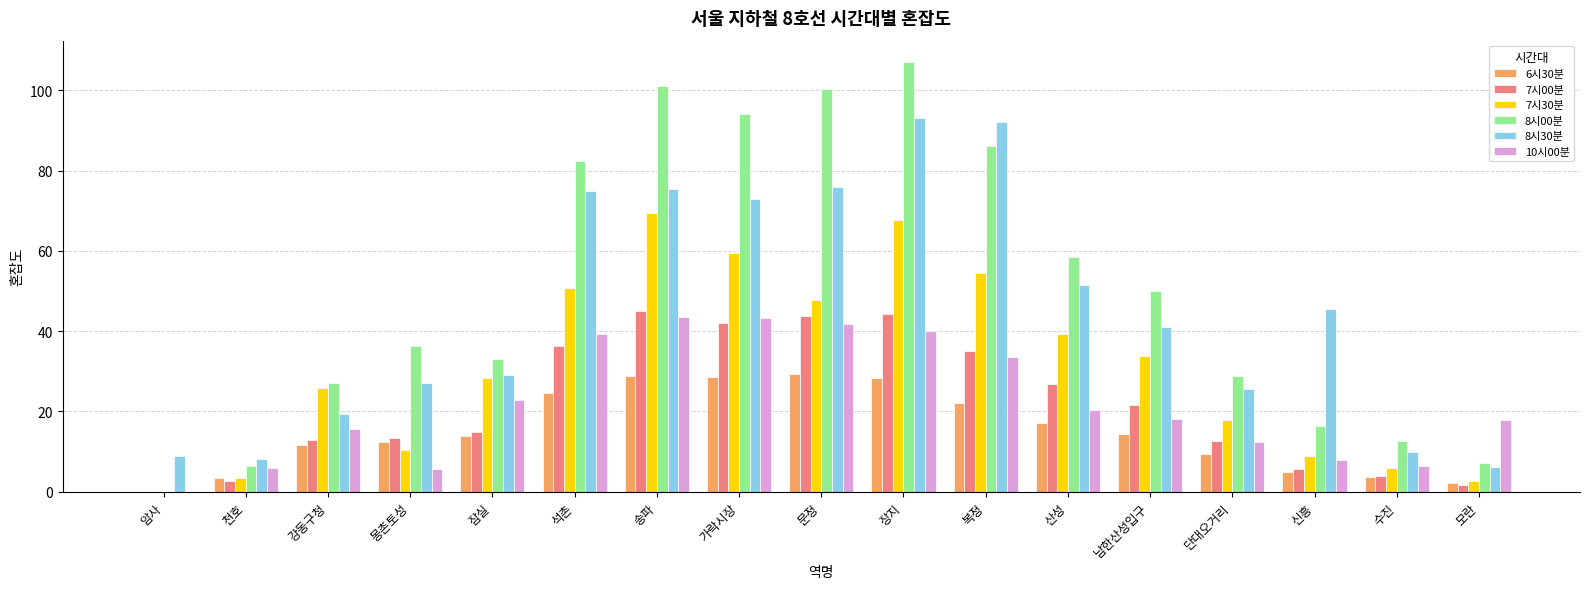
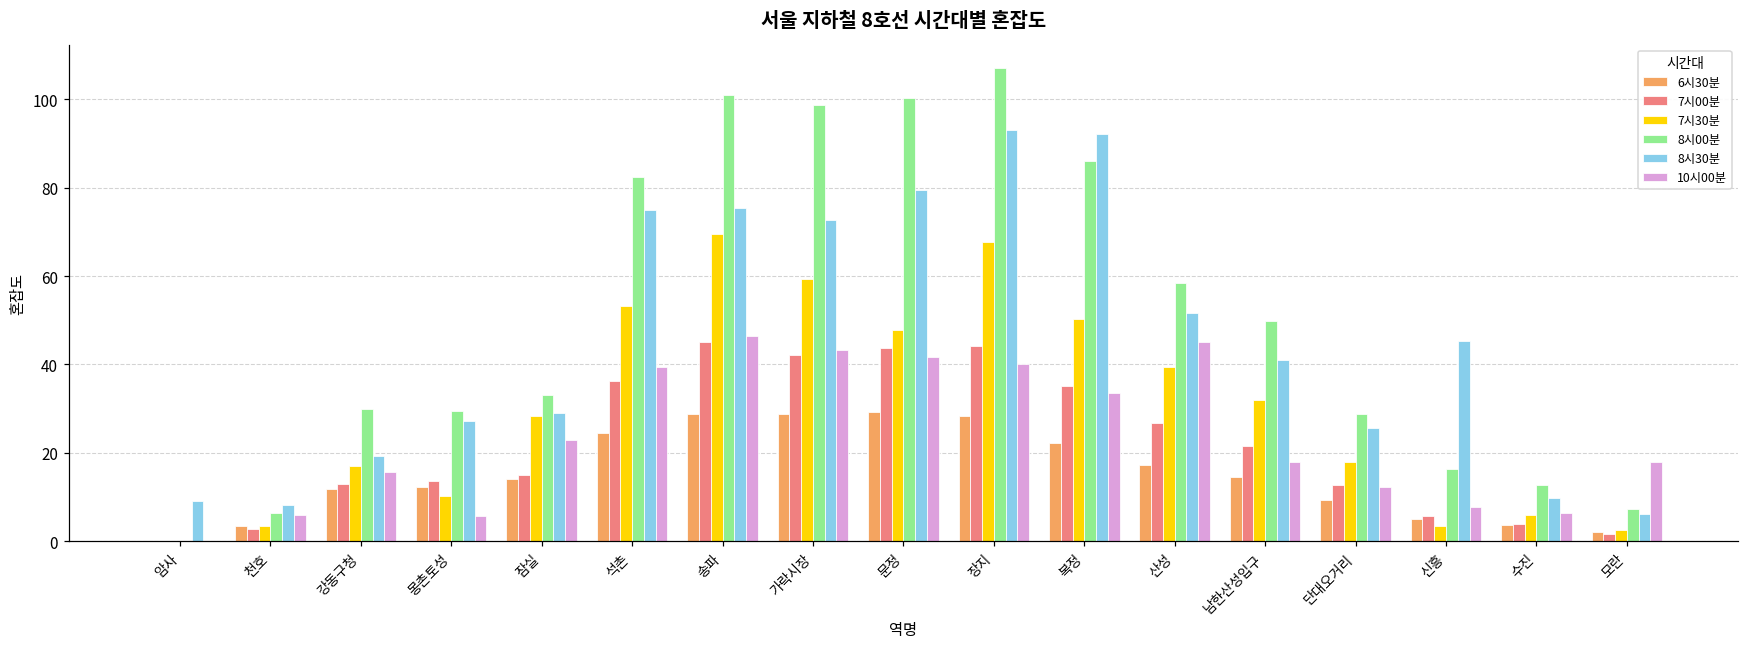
7시30분, 강동구청: 26 -> 17
8시00분, 강동구청: 27 -> 30
8시00분, 몽촌토성: 36 -> 29
7시30분, 석촌: 51 -> 53
10시00분, 송파: 44 -> 46
8시00분, 가락시장: 94 -> 99
8시30분, 문정: 76 -> 79
7시30분, 복정: 55 -> 50
10시00분, 산성: 20 -> 45
7시30분, 남한산성입구: 34 -> 32
7시30분, 신흥: 9 -> 4
